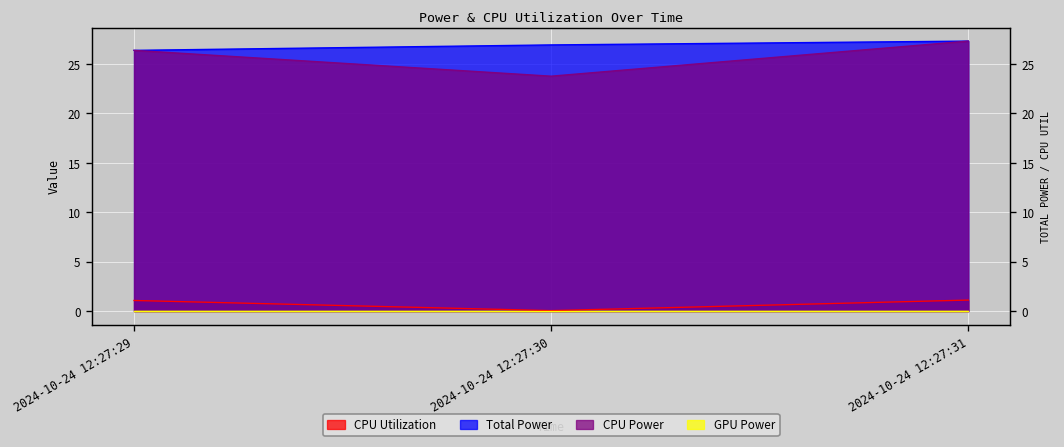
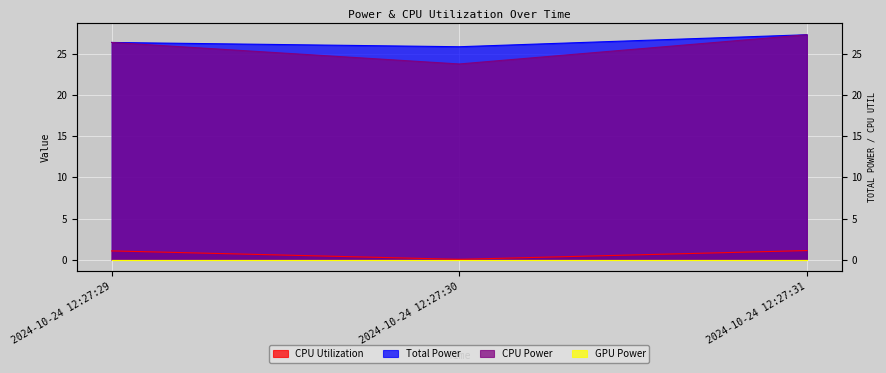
Total Power, 2024-10-24 12:27:30: 27 -> 26
